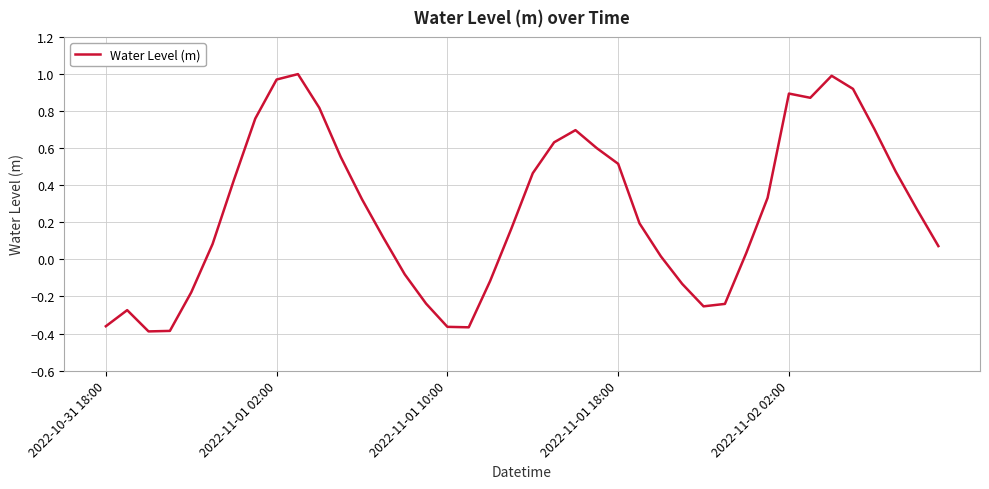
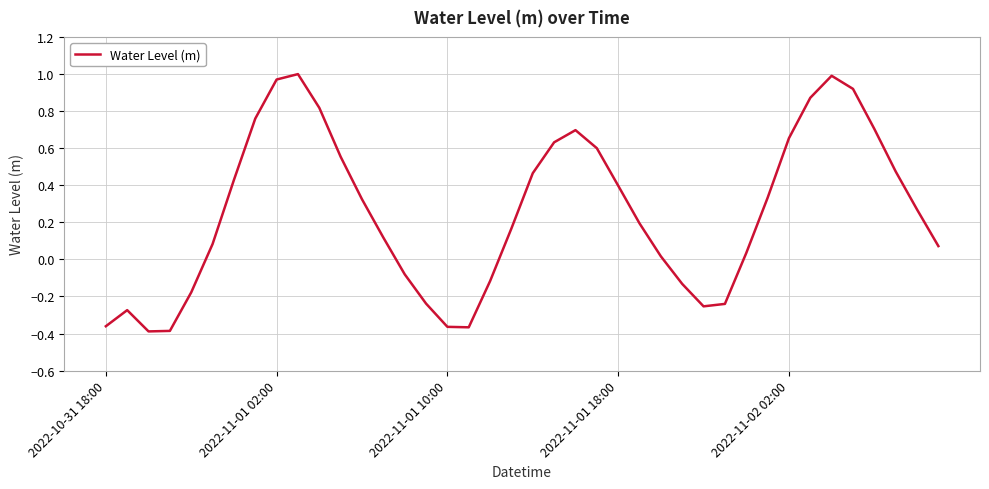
2022-11-01 18:00: 0.52 -> 0.40
2022-11-02 02:00: 0.89 -> 0.65
